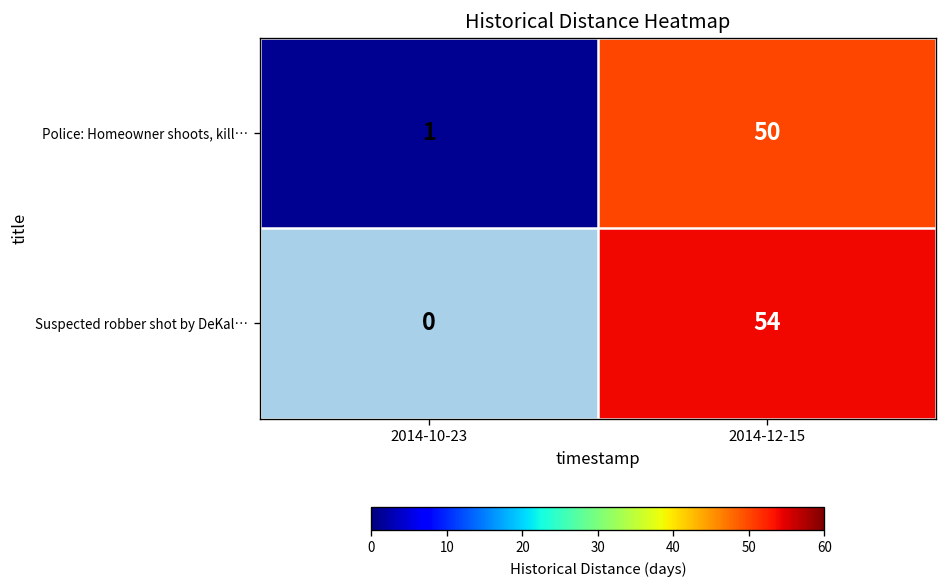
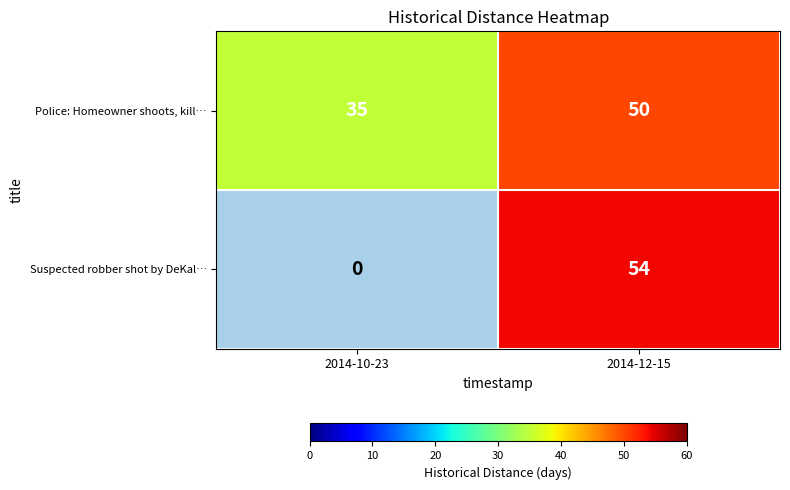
Police: Homeowner shoots, kill…, 2014-10-23: 1 -> 35
